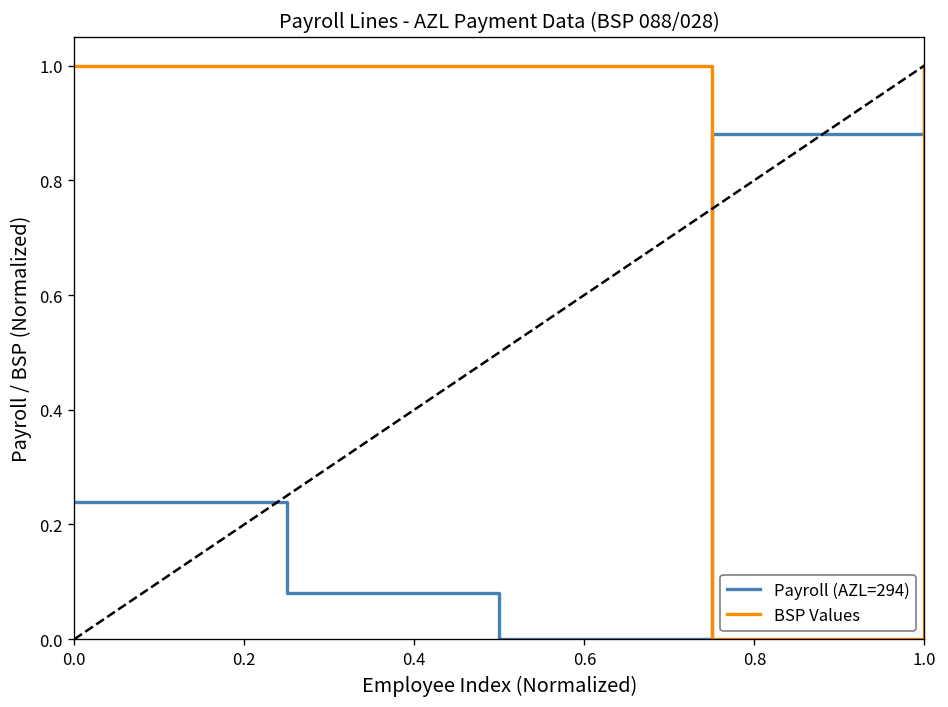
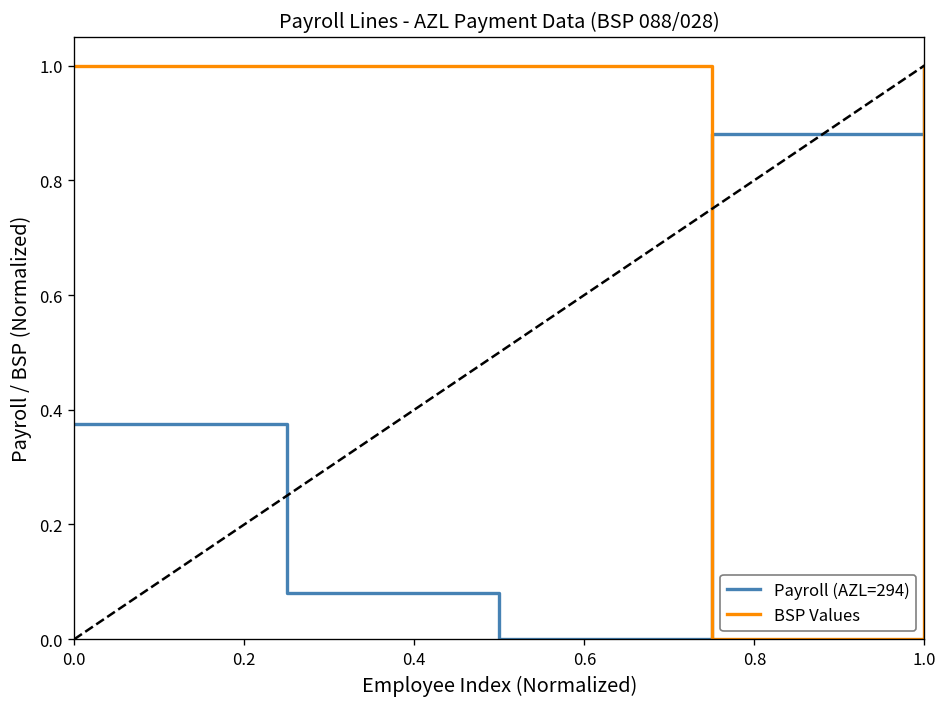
Payroll (AZL=294), 0.0: 0.24 -> 0.38
